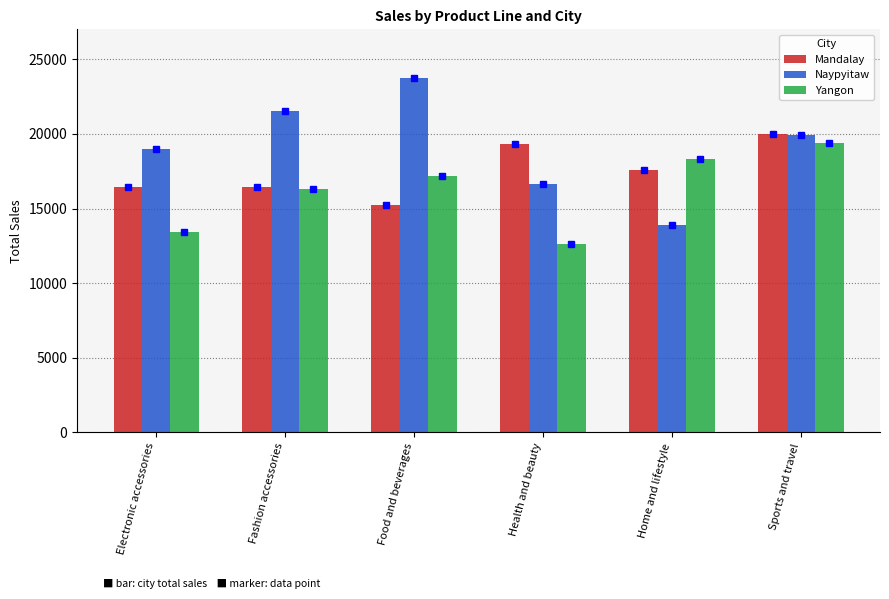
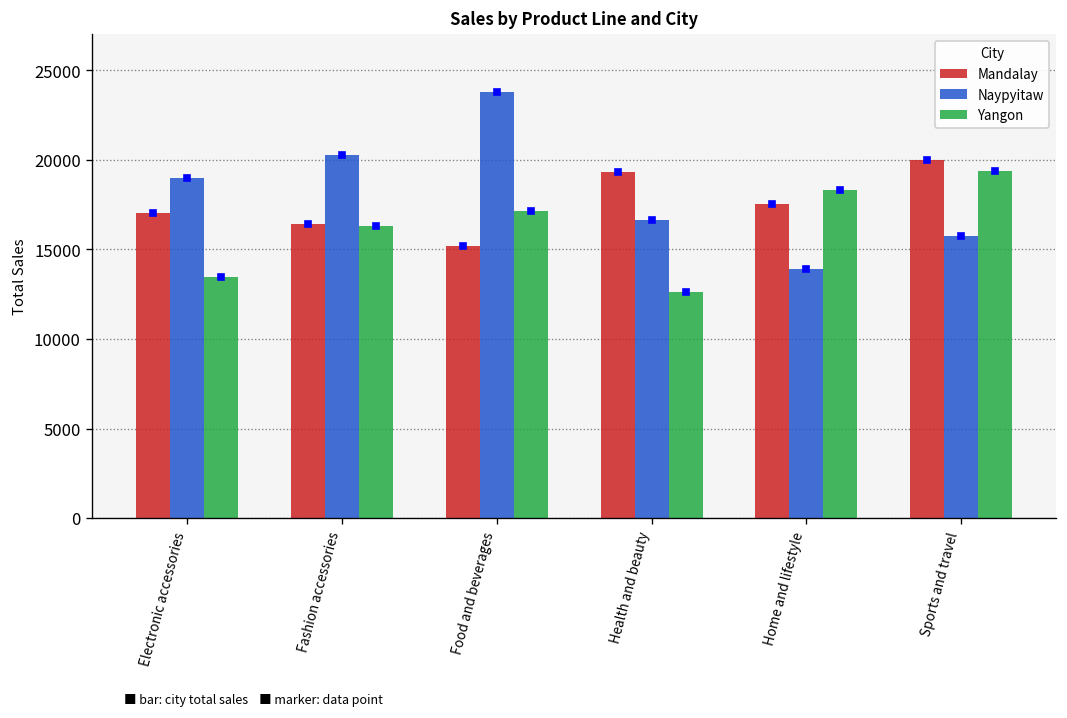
Mandalay, Electronic accessories: 16500 -> 17100
Naypyitaw, Fashion accessories: 21600 -> 20300
Naypyitaw, Sports and travel: 19900 -> 15800
